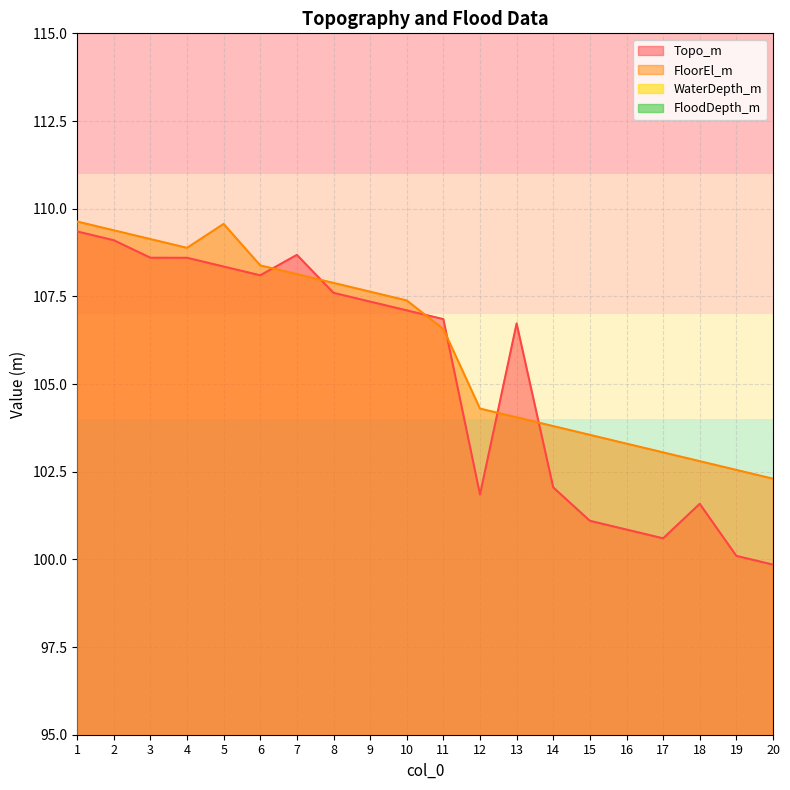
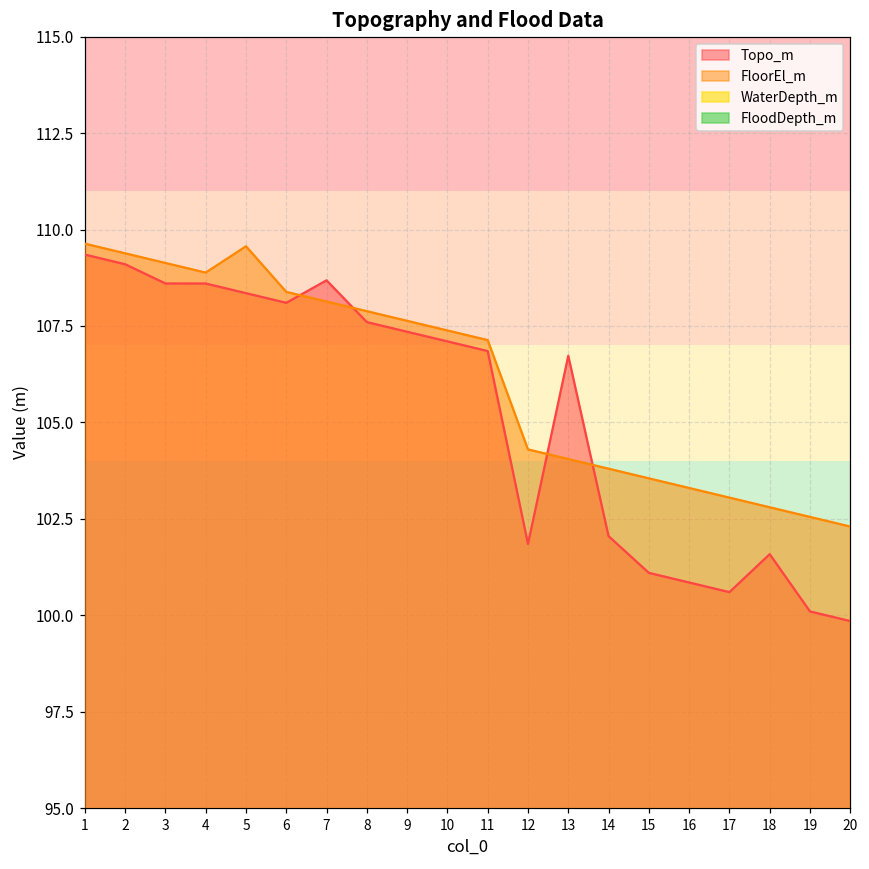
FloorEl_m, 11: 106.6 -> 107.1
